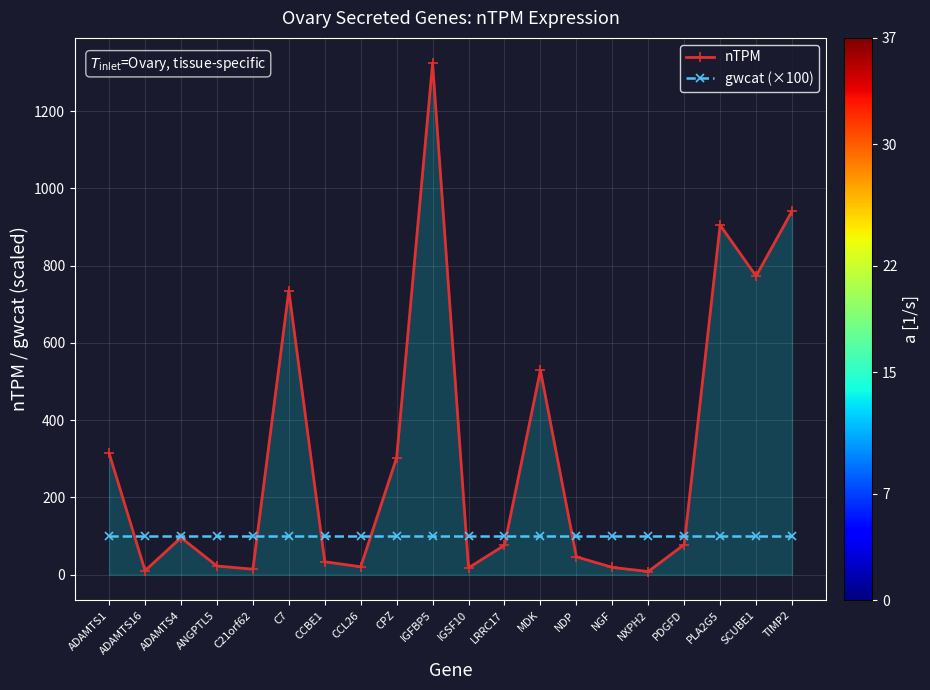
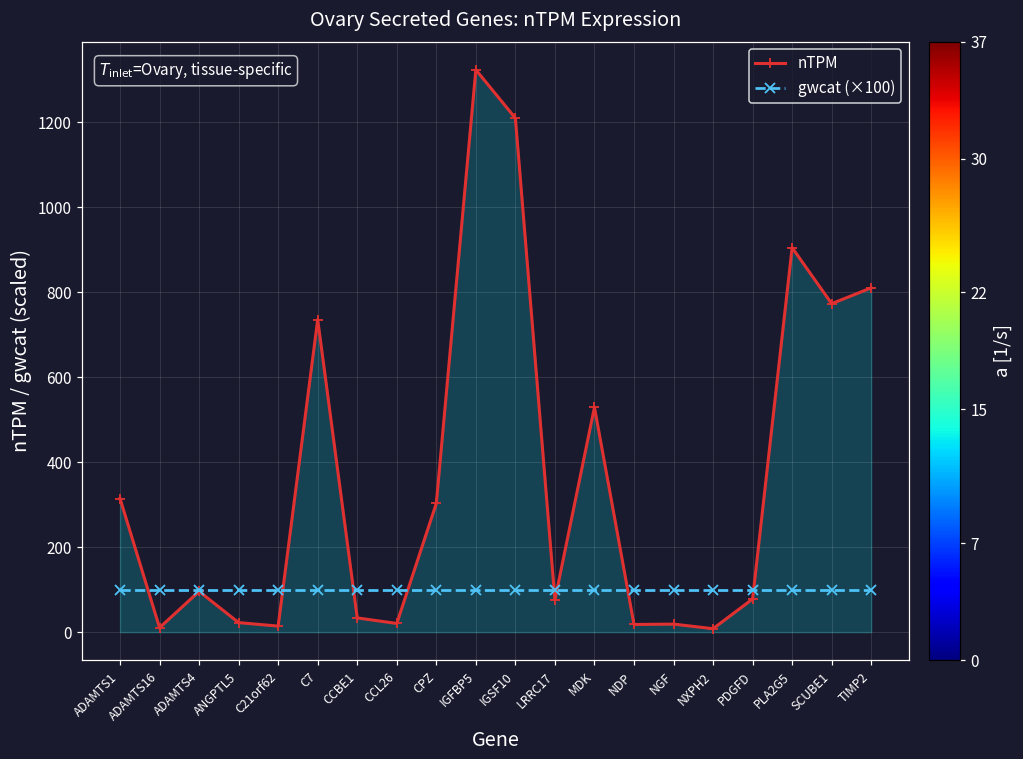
nTPM, IGSF10: 20 -> 1210
nTPM, NDP: 50 -> 20
nTPM, TIMP2: 940 -> 810
